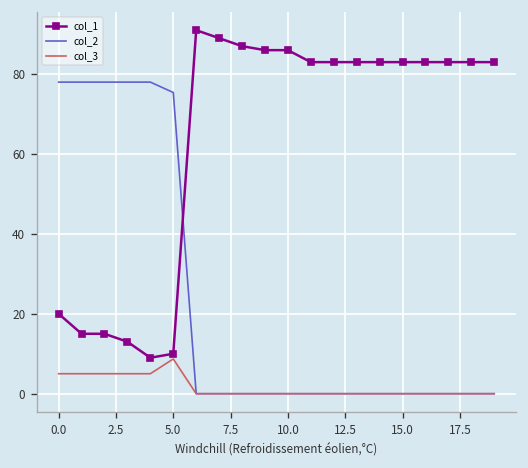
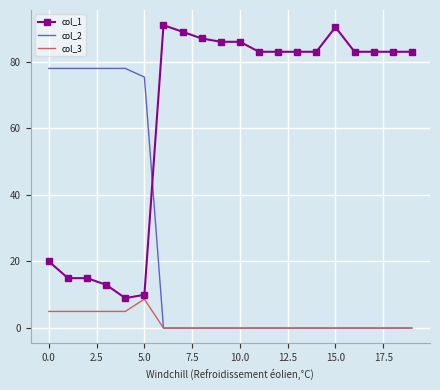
col_1, 15.0: 83 -> 90
